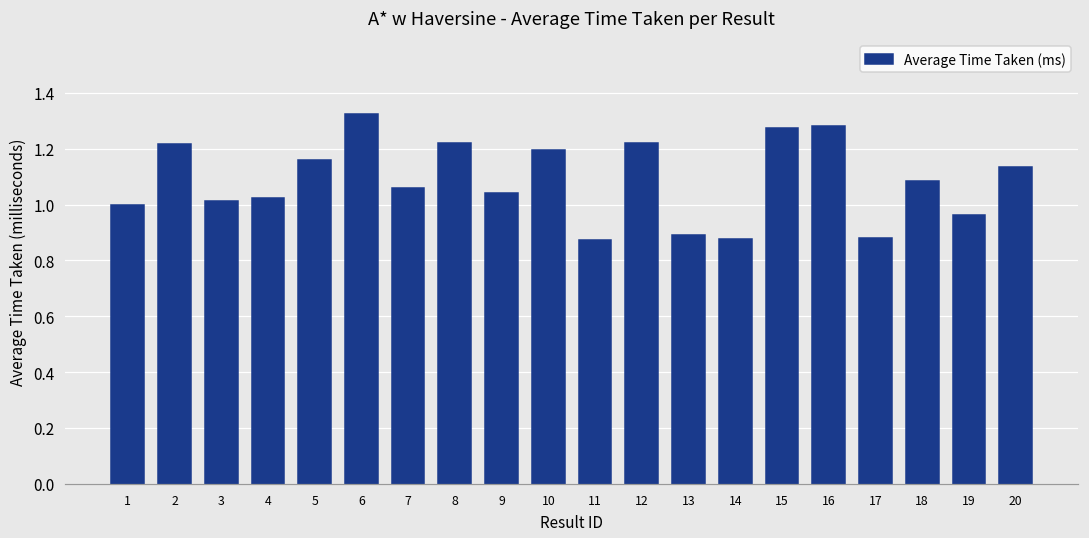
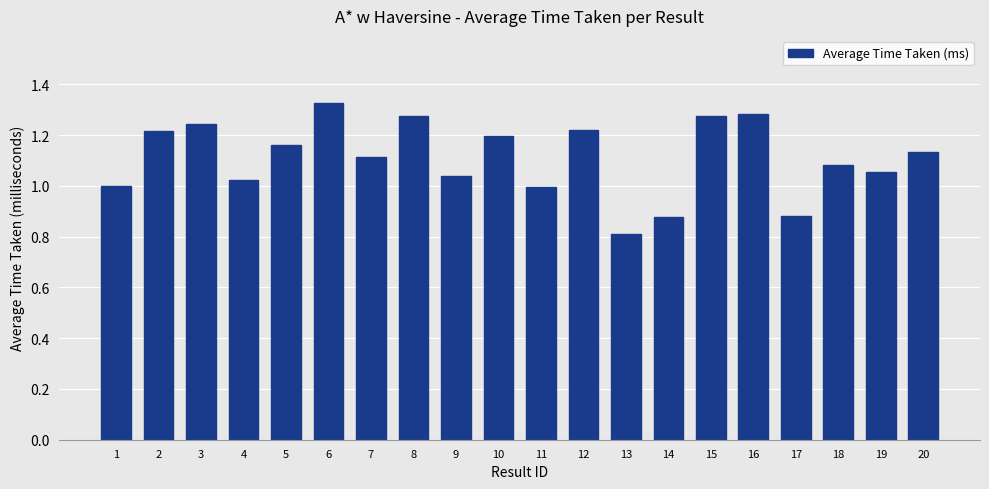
3: 1.01 -> 1.25
7: 1.06 -> 1.12
8: 1.22 -> 1.28
11: 0.88 -> 1.00
13: 0.89 -> 0.81
19: 0.96 -> 1.05
